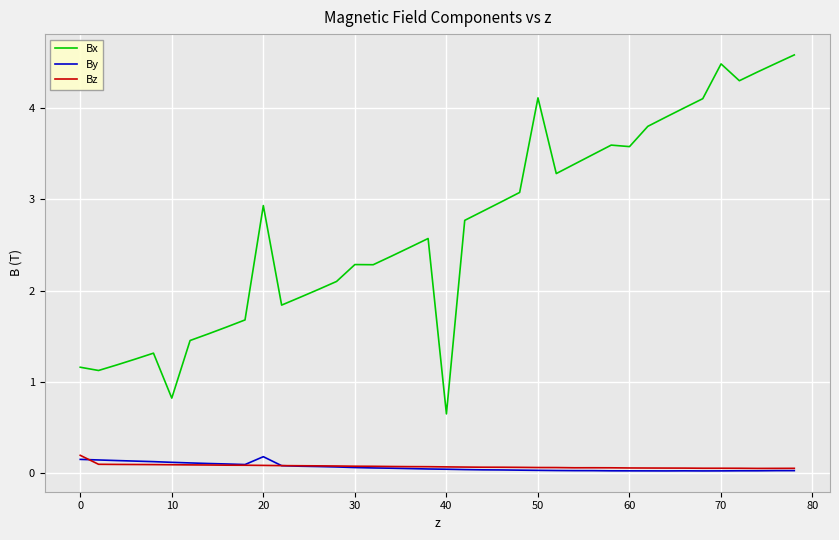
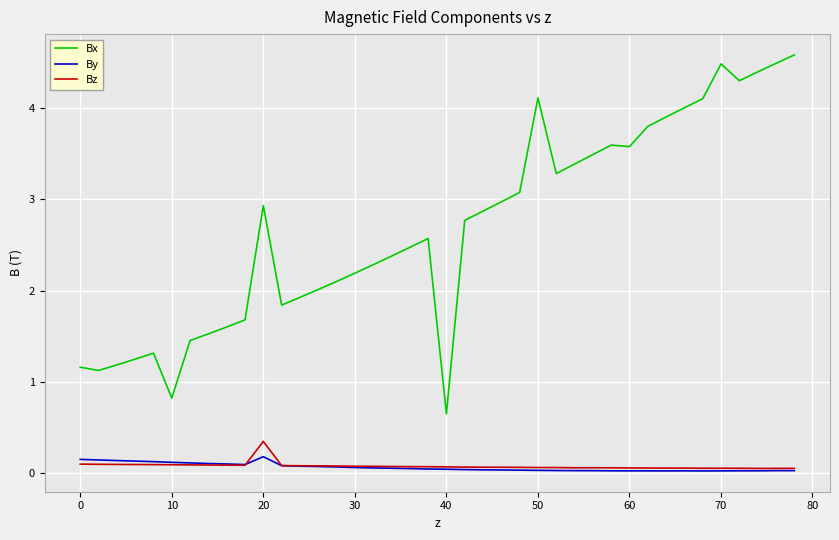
Bz, 0: 0.2 -> 0.1
Bz, 20: 0.1 -> 0.3
Bx, 30: 2.3 -> 2.2
